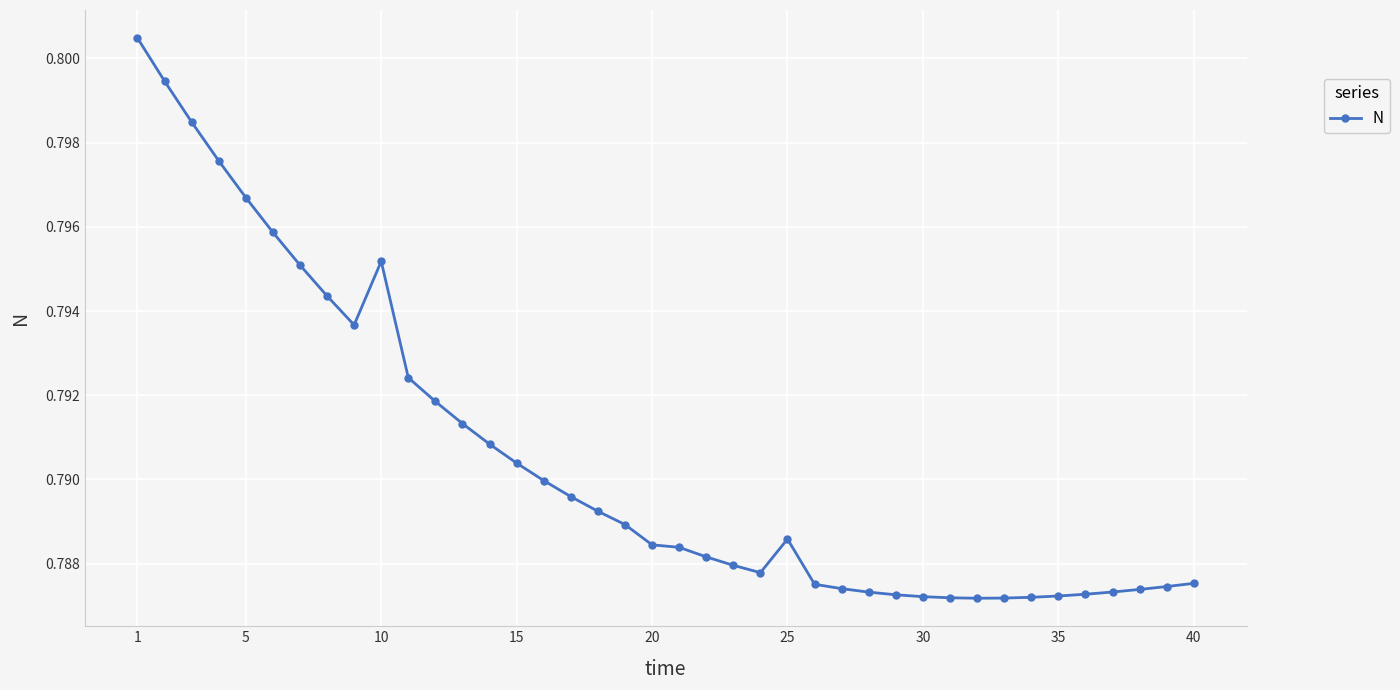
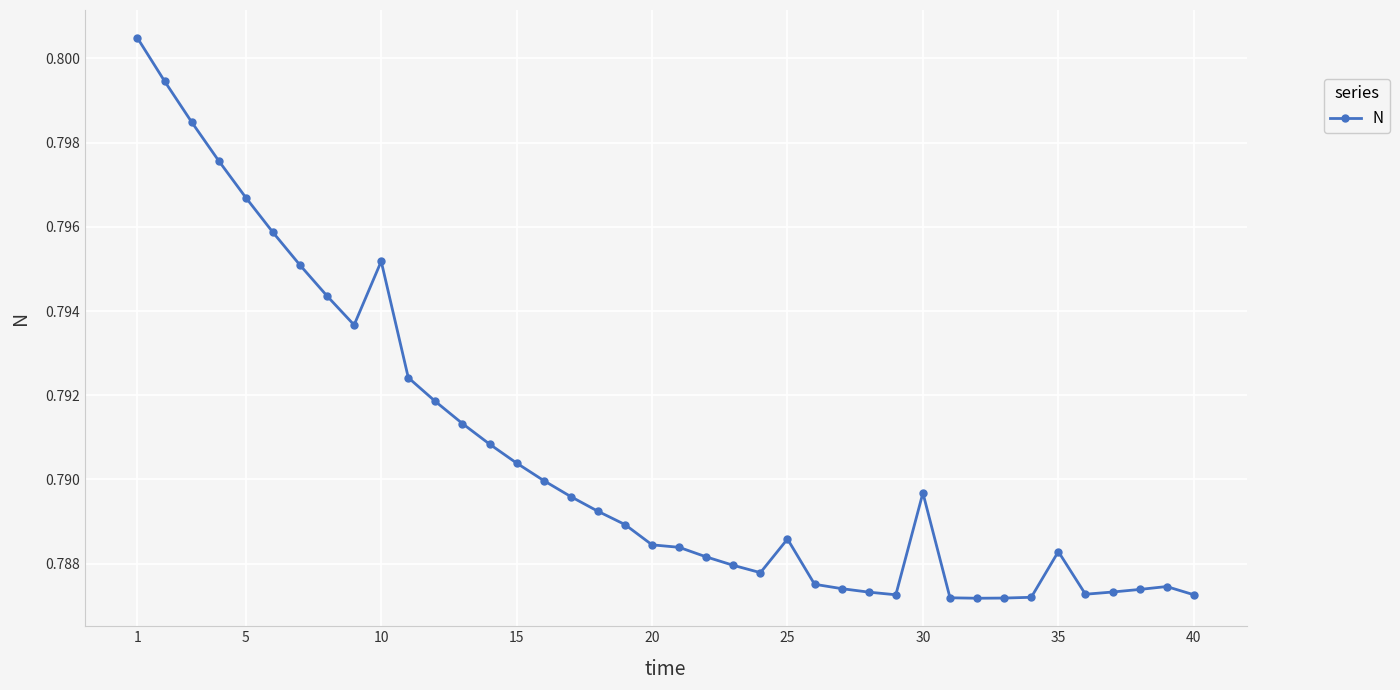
30: 0.7872 -> 0.7897
35: 0.7872 -> 0.7883
40: 0.7875 -> 0.7873
